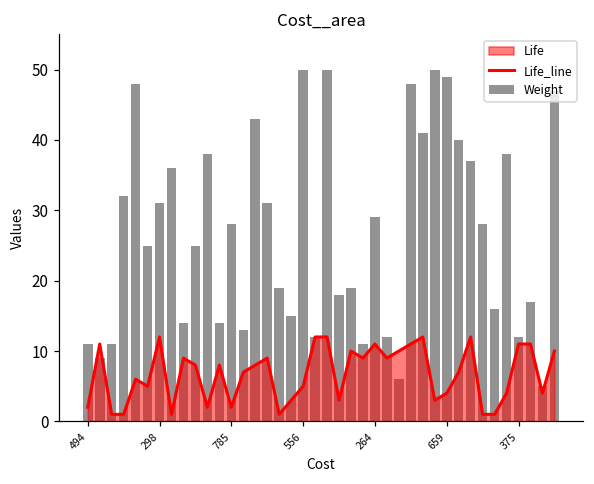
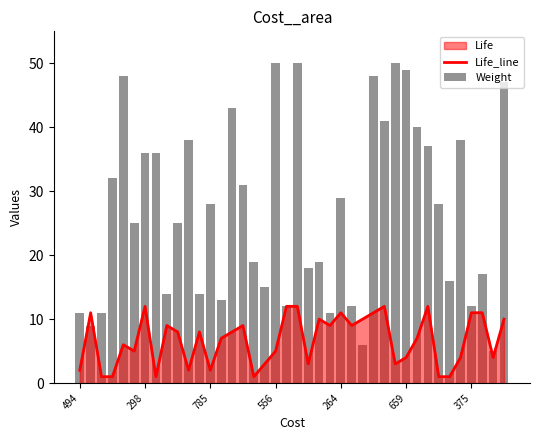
Weight, 298: 31 -> 36
